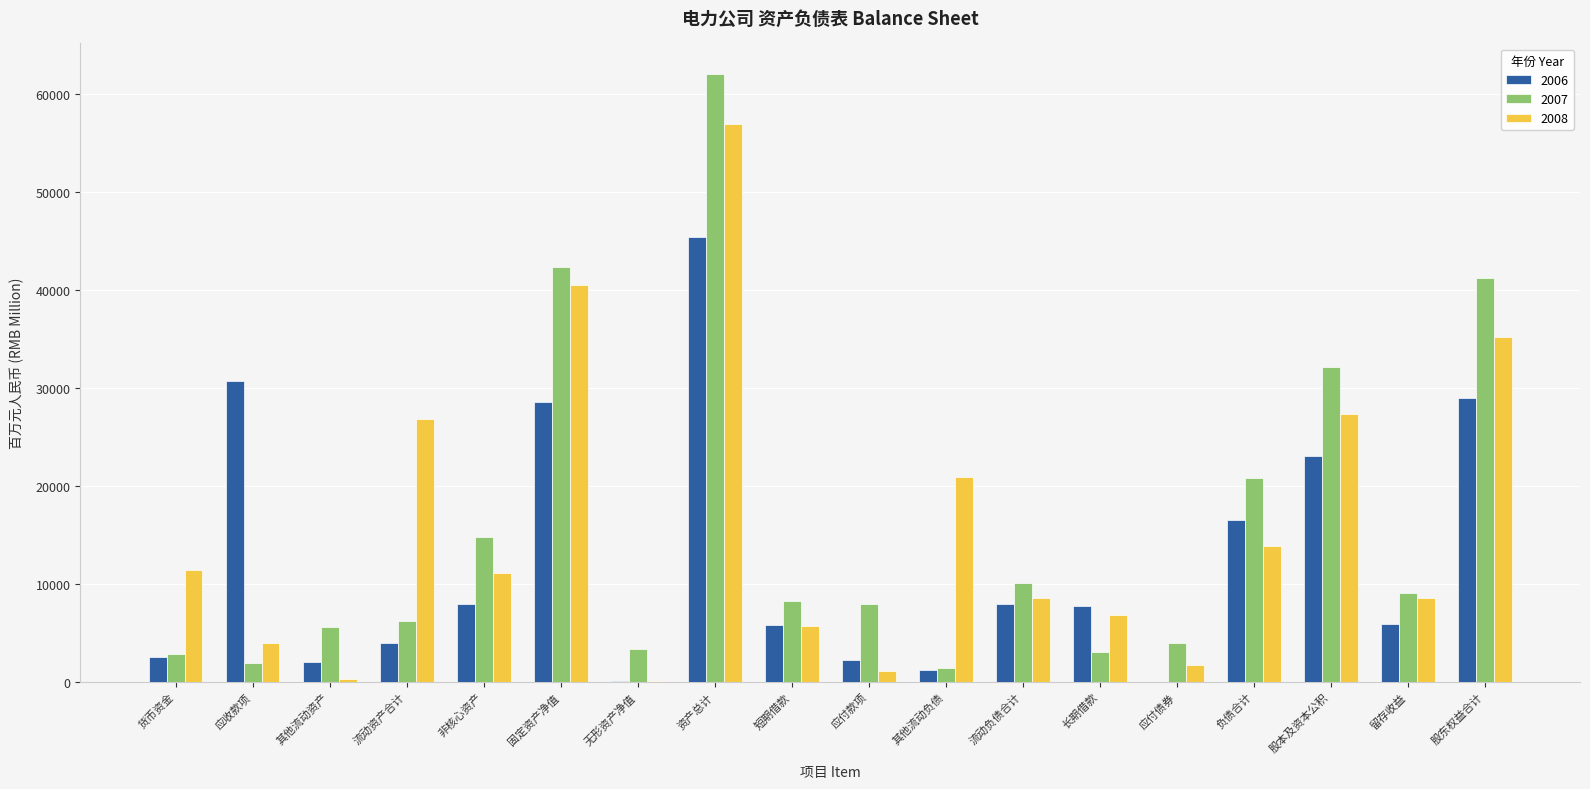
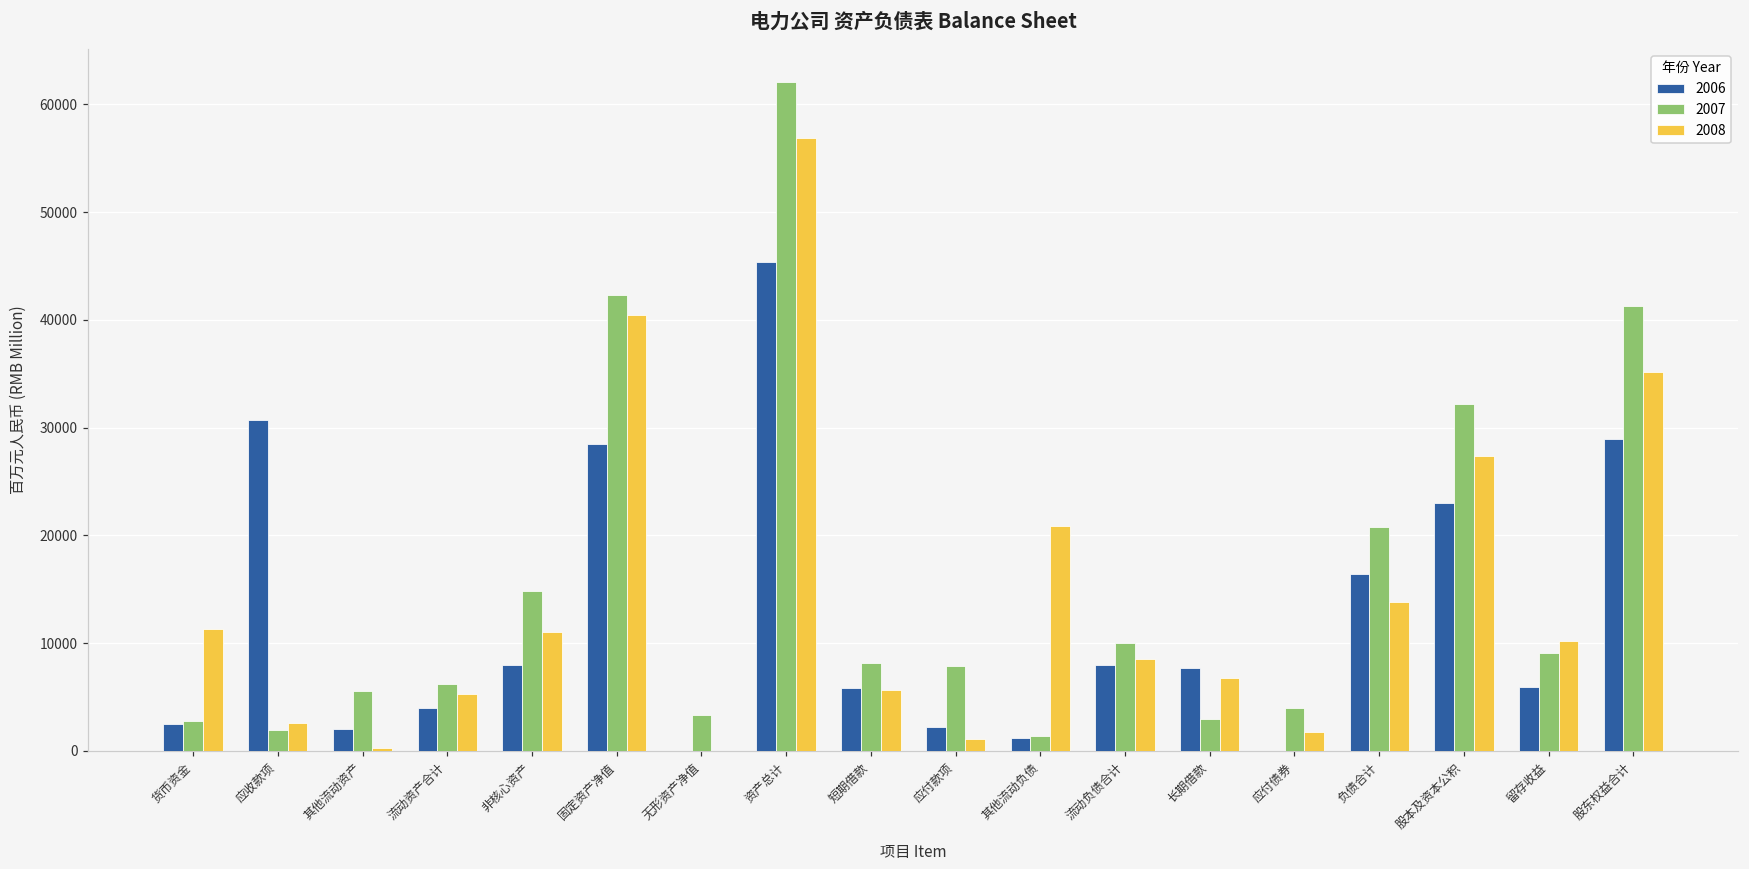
2008, 应收款项: 4000 -> 3000
2008, 流动资产合计: 27000 -> 5000
2008, 留存收益: 9000 -> 10000
